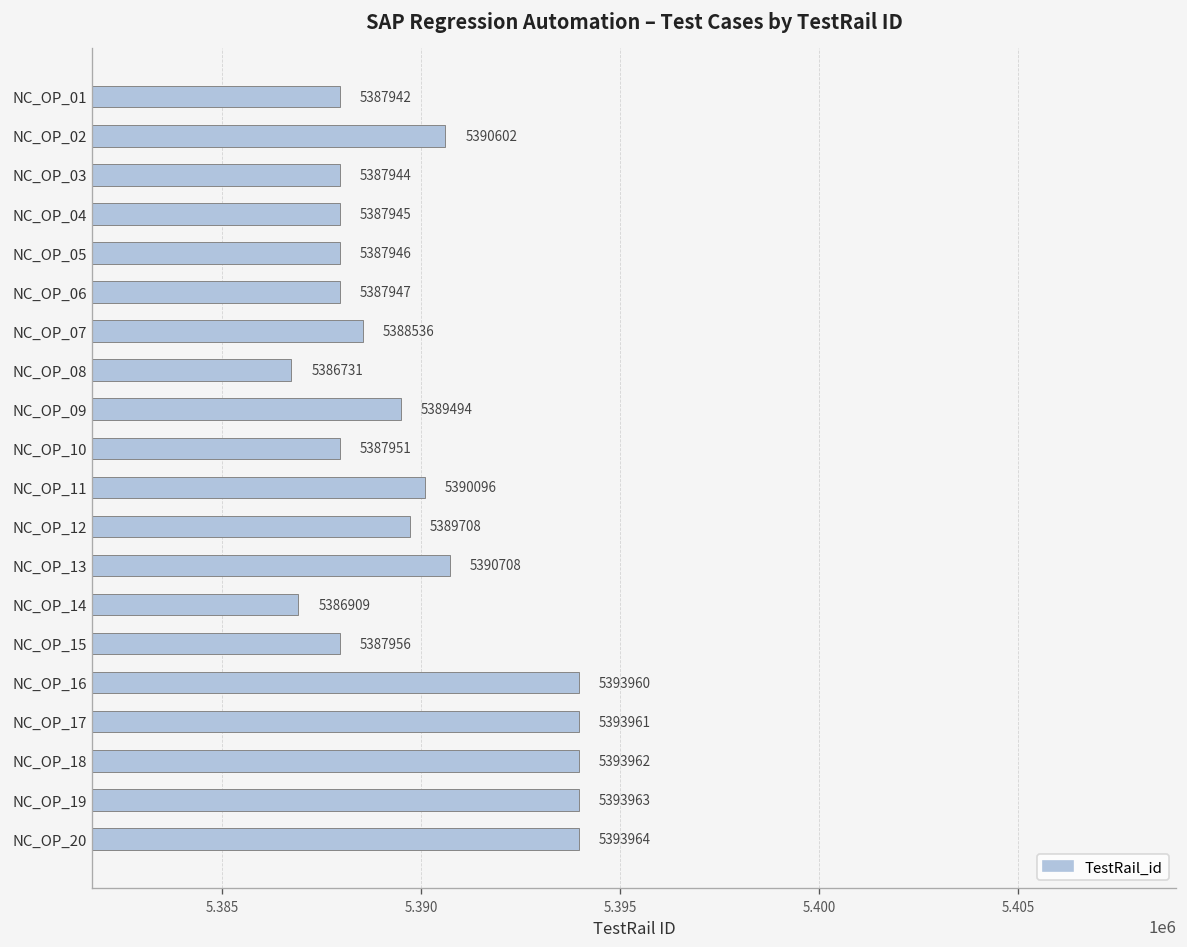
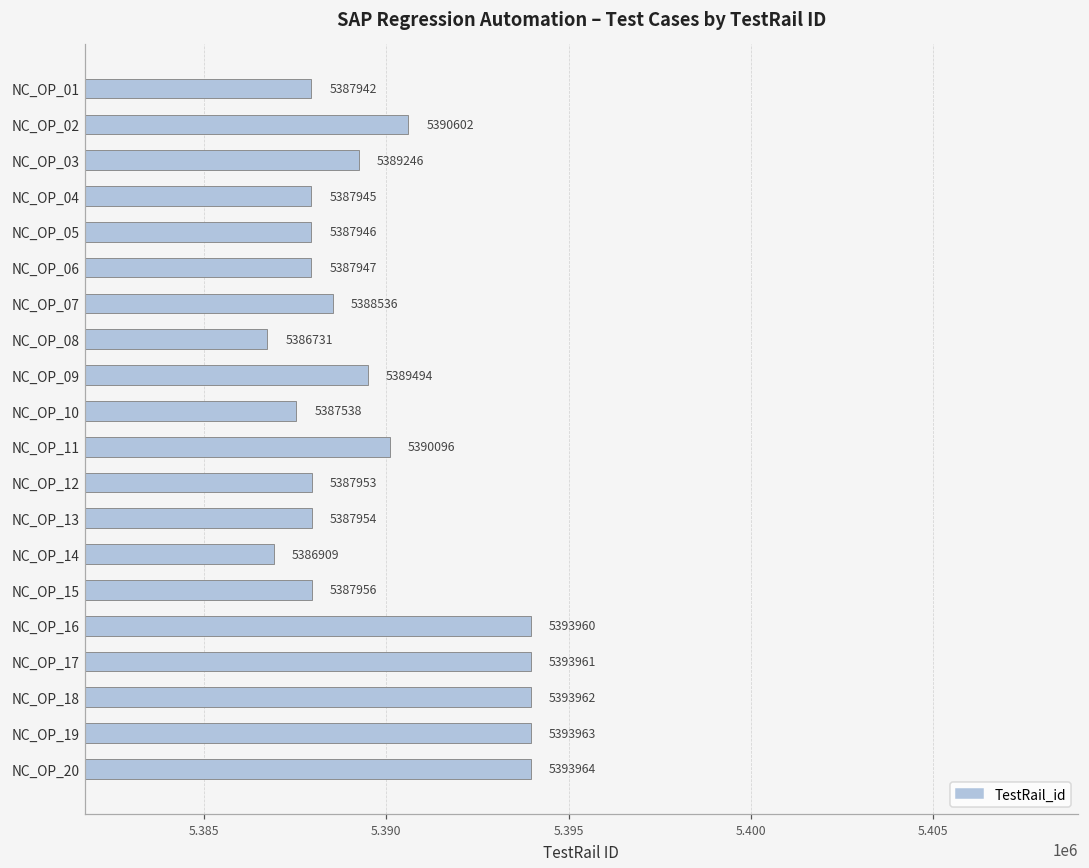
NC_OP_03: 5387944 -> 5389246
NC_OP_10: 5387951 -> 5387538
NC_OP_12: 5389708 -> 5387953
NC_OP_13: 5390708 -> 5387954
